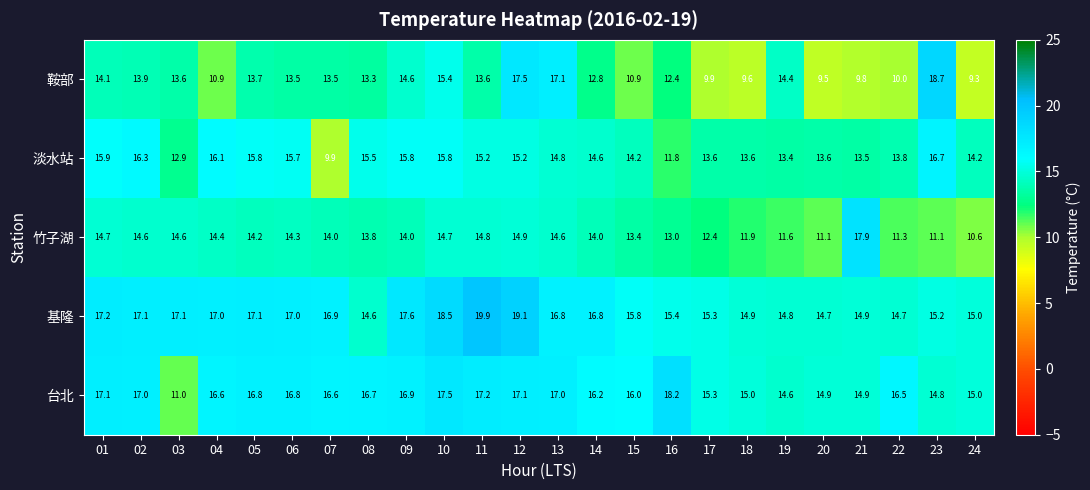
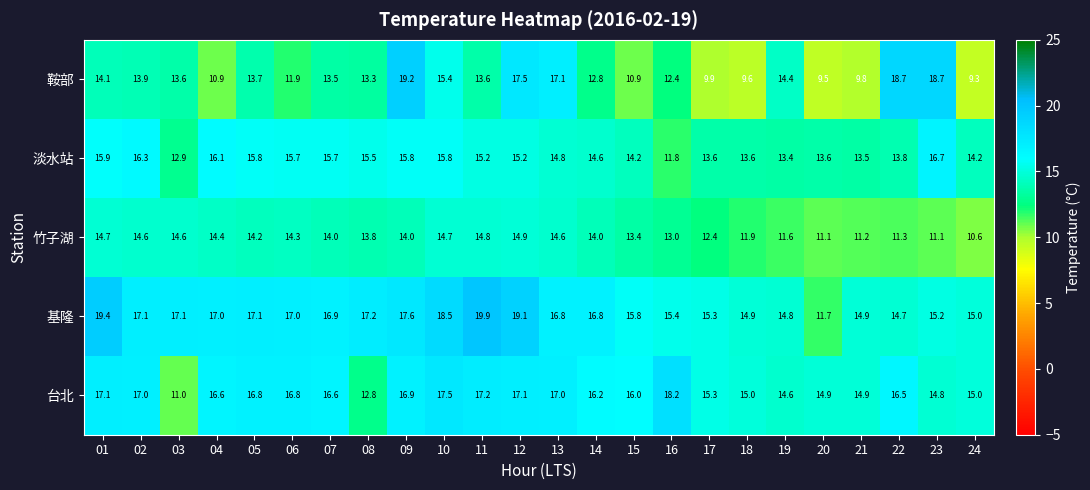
鞍部, 06: 13.5 -> 11.9
鞍部, 09: 14.6 -> 19.2
鞍部, 22: 10.0 -> 18.7
淡水站, 07: 9.9 -> 15.7
竹子湖, 21: 17.9 -> 11.2
基隆, 01: 17.2 -> 19.4
基隆, 08: 14.6 -> 17.2
基隆, 20: 14.7 -> 11.7
台北, 08: 16.7 -> 12.8
